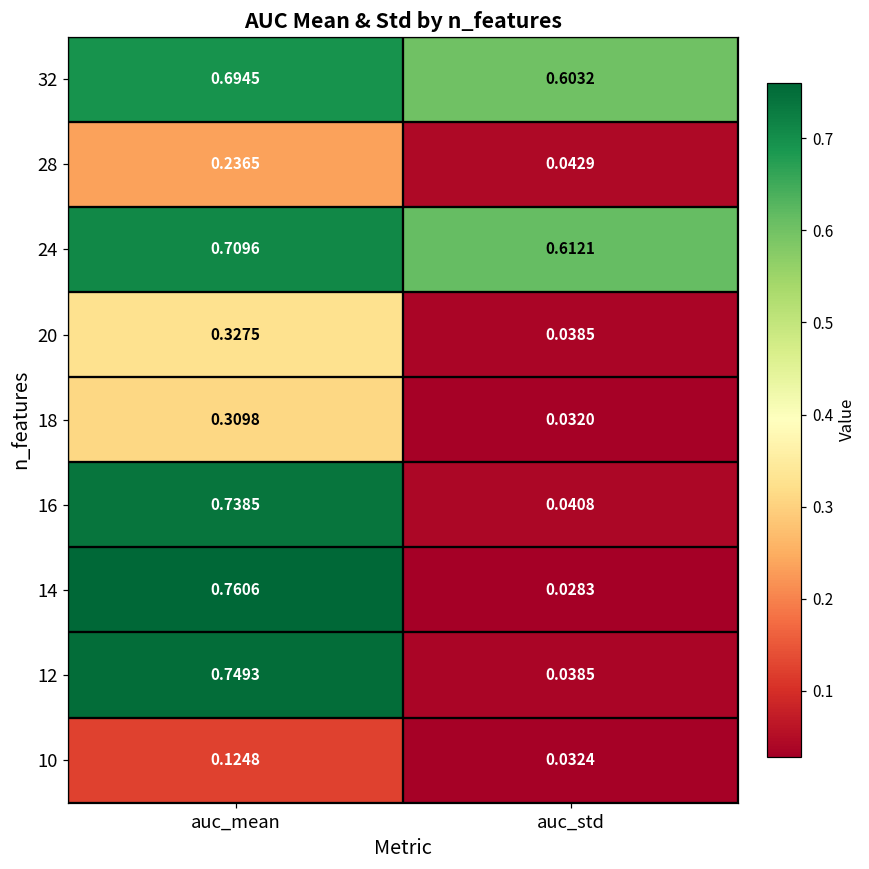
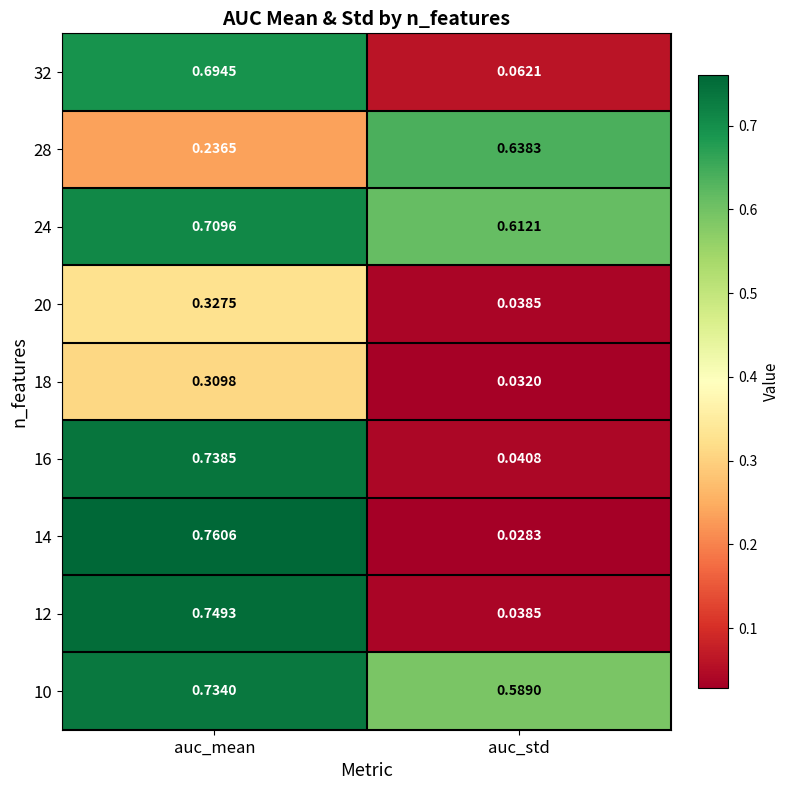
32, auc_std: 0.6032 -> 0.0621
28, auc_std: 0.0429 -> 0.6383
10, auc_mean: 0.1248 -> 0.7340
10, auc_std: 0.0324 -> 0.5890
